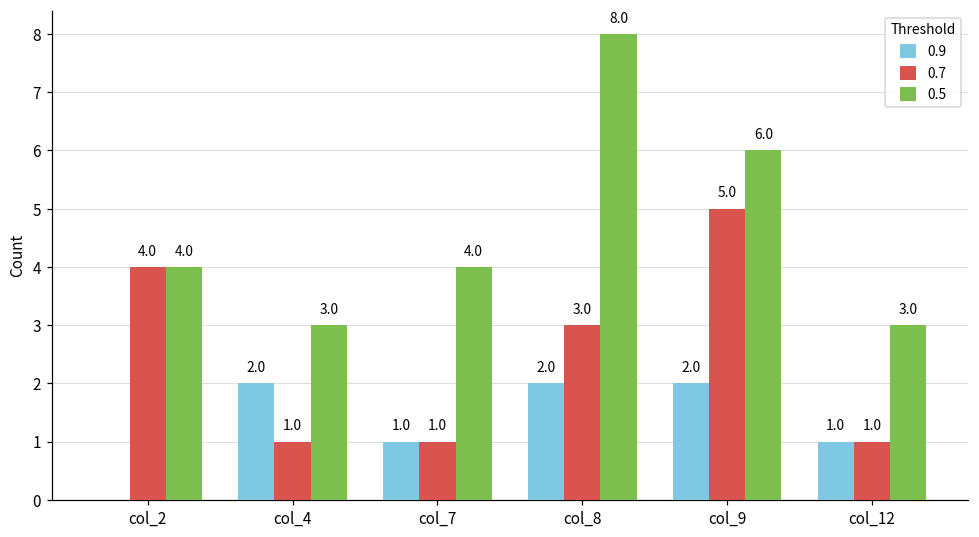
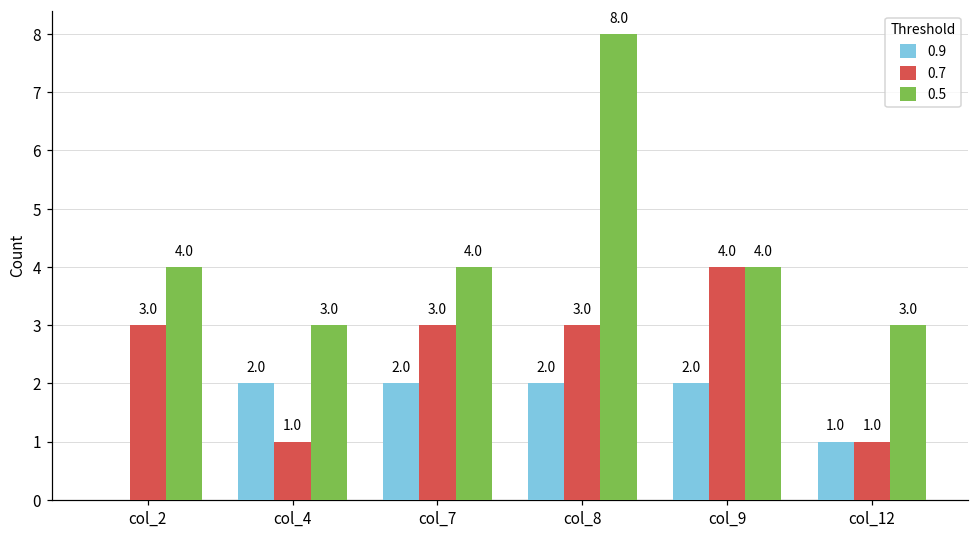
0.7, col_2: 4.0 -> 3.0
0.9, col_7: 1.0 -> 2.0
0.7, col_7: 1.0 -> 3.0
0.7, col_9: 5.0 -> 4.0
0.5, col_9: 6.0 -> 4.0
